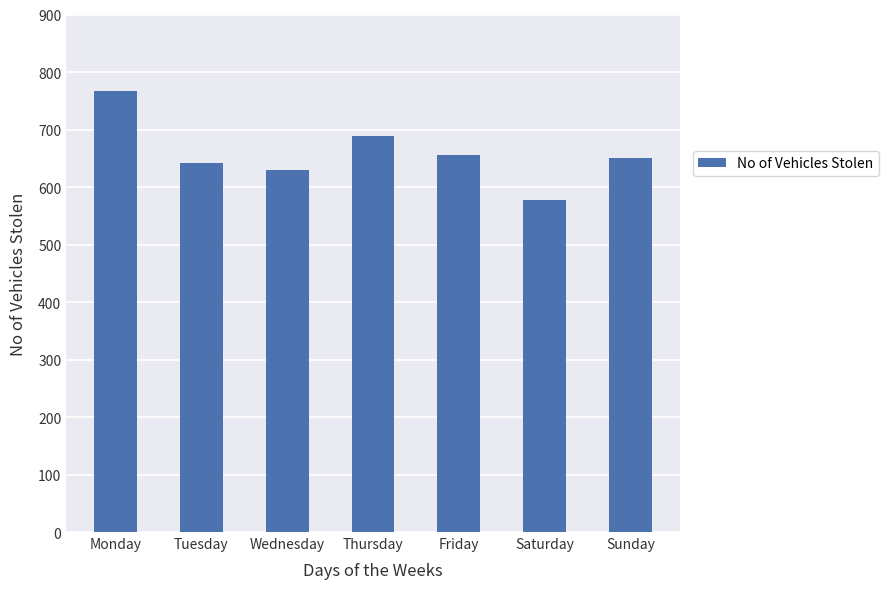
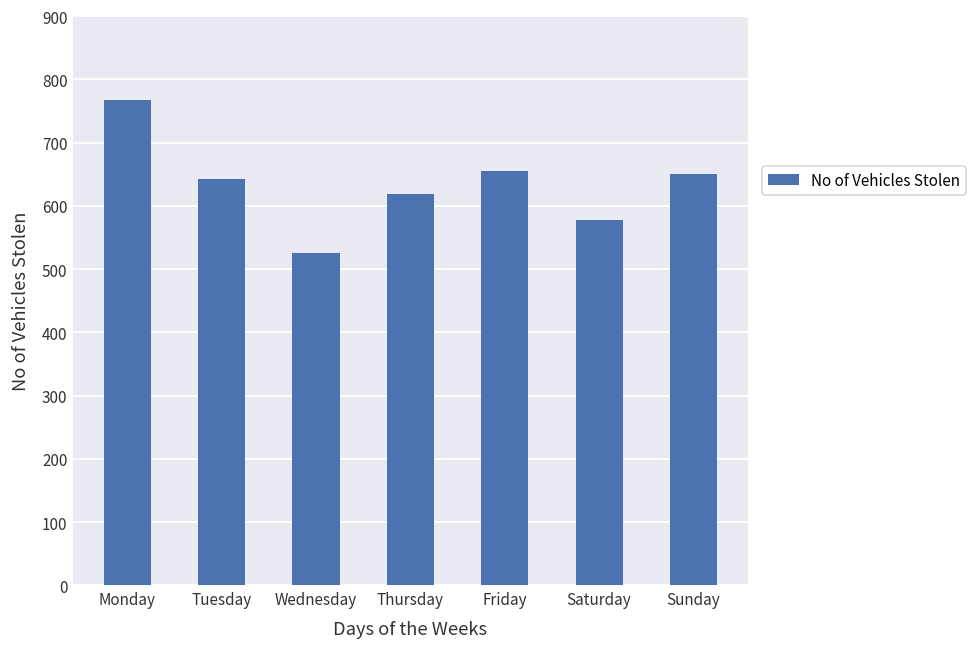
Wednesday: 630 -> 530
Thursday: 690 -> 620
